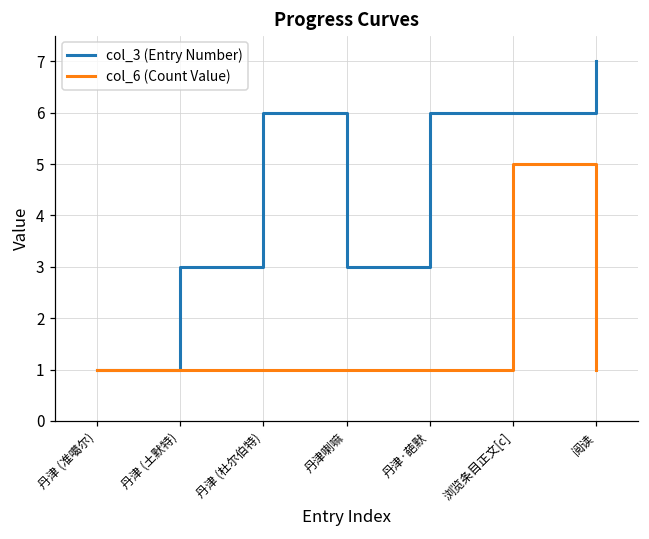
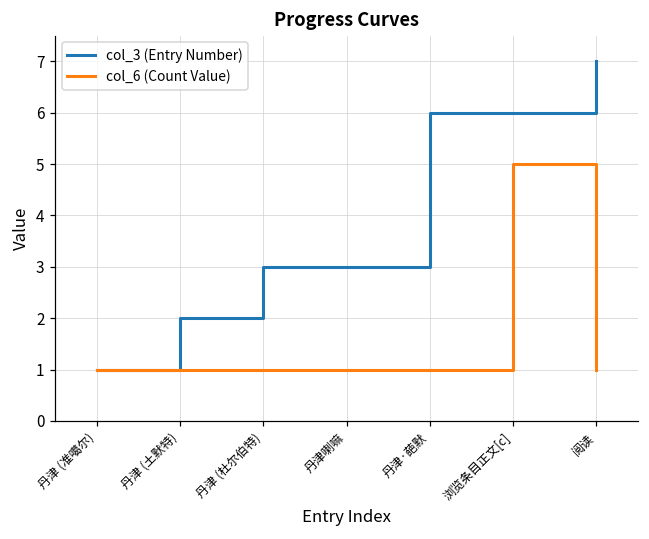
col_3 (Entry Number), 丹津 (土默特): 3 -> 2
col_3 (Entry Number), 丹津 (杜尔伯特): 6 -> 3
